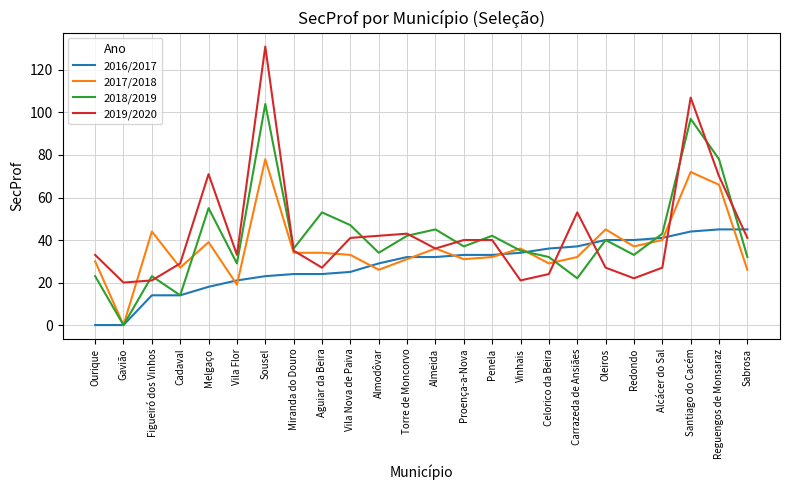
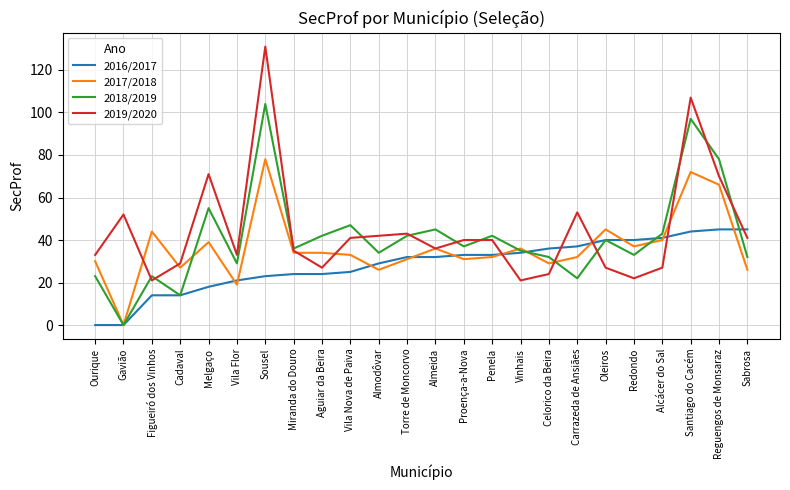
2019/2020, Gavião: 20 -> 52
2018/2019, Aguiar da Beira: 53 -> 42
